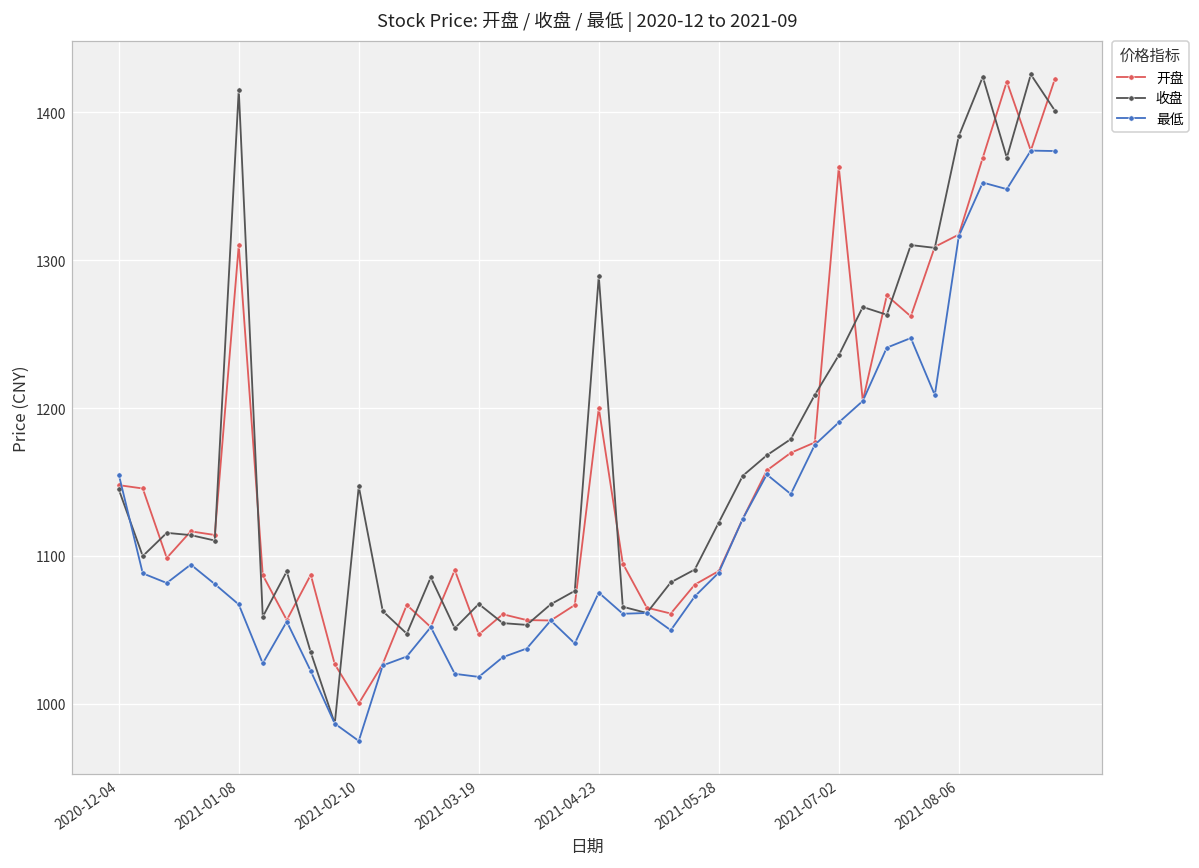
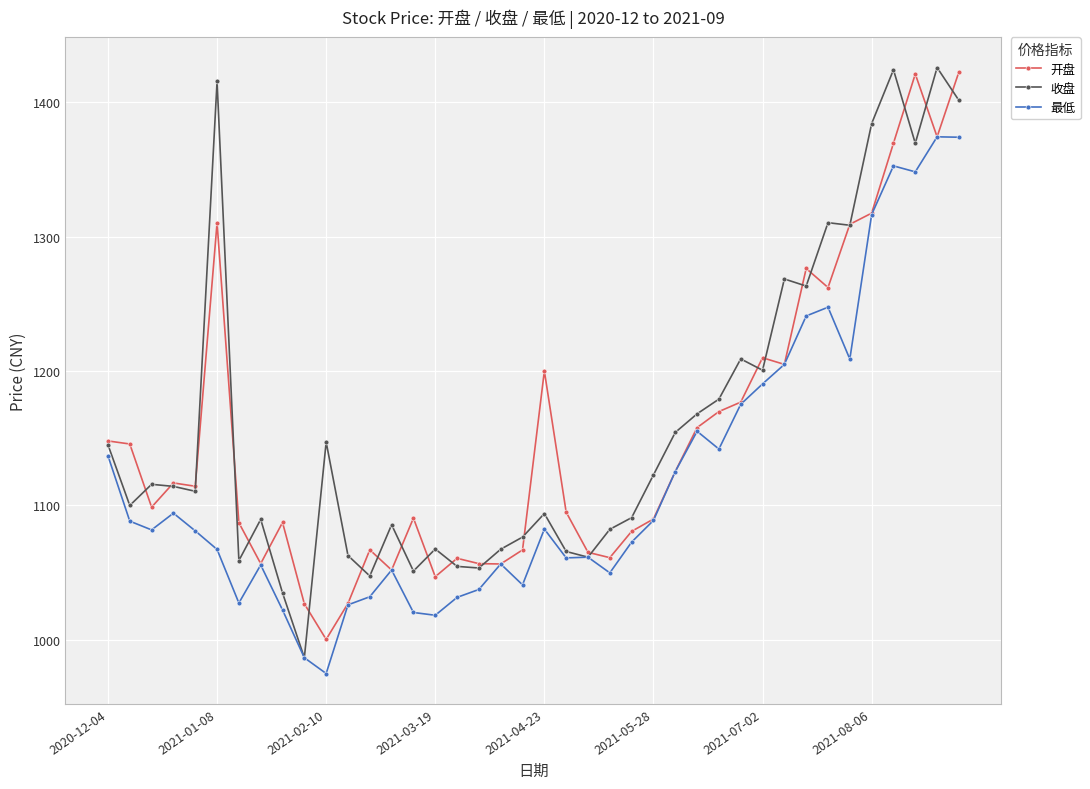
最低, 2020-12-04: 1155 -> 1137
收盘, 2021-04-23: 1290 -> 1094
最低, 2021-04-23: 1075 -> 1082
开盘, 2021-07-02: 1363 -> 1210
收盘, 2021-07-02: 1236 -> 1201
